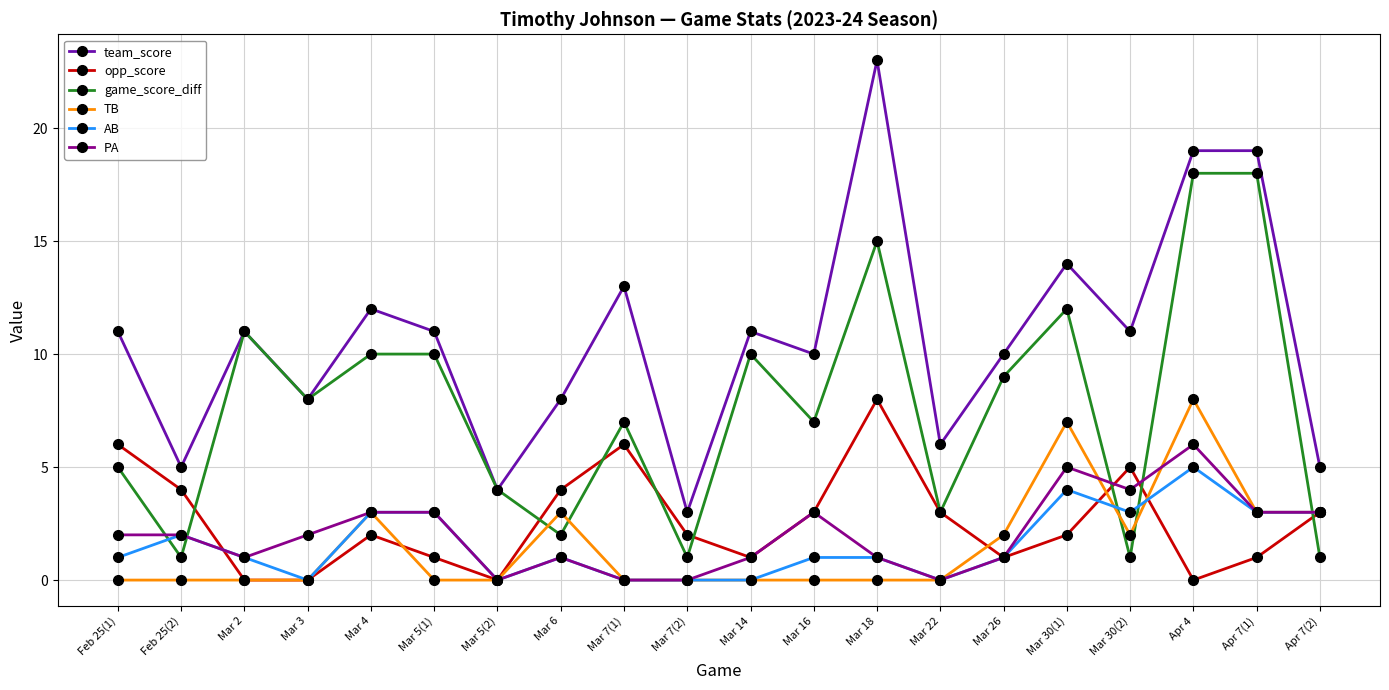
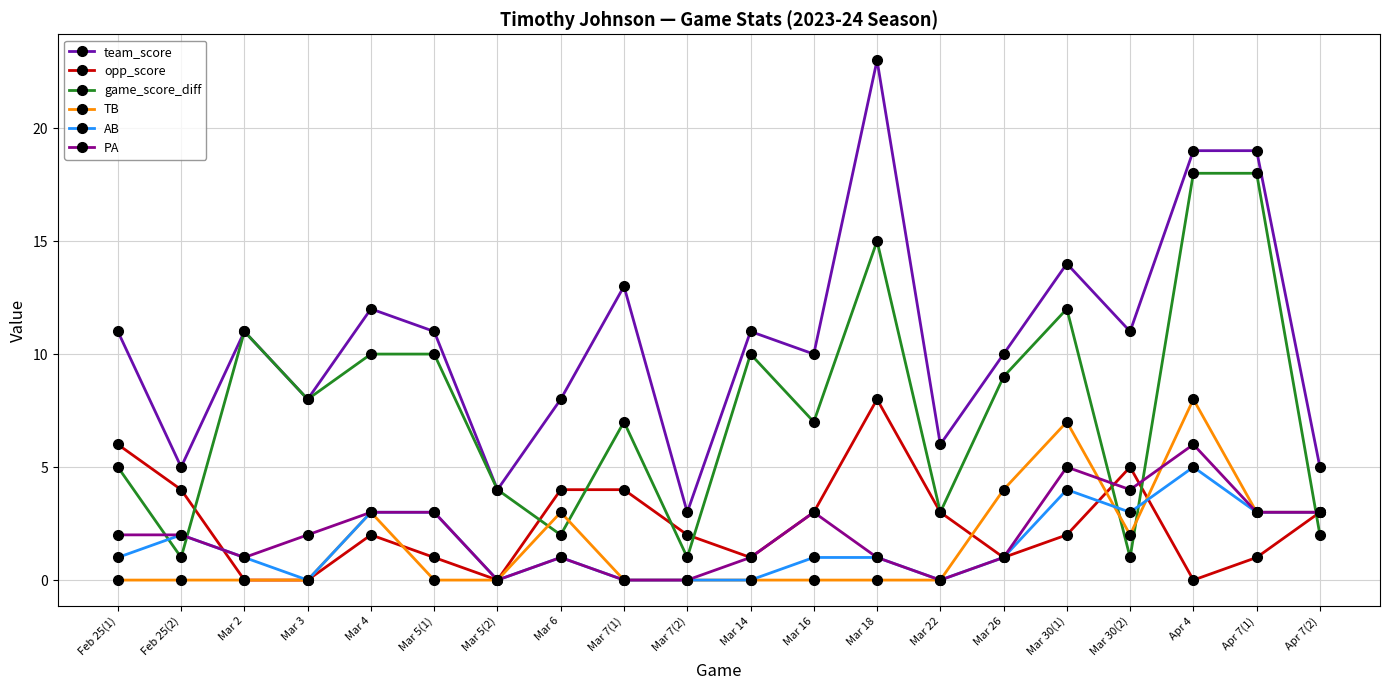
opp_score, Mar 7(1): 6 -> 4
TB, Mar 26: 2 -> 4
game_score_diff, Apr 7(2): 1 -> 2
